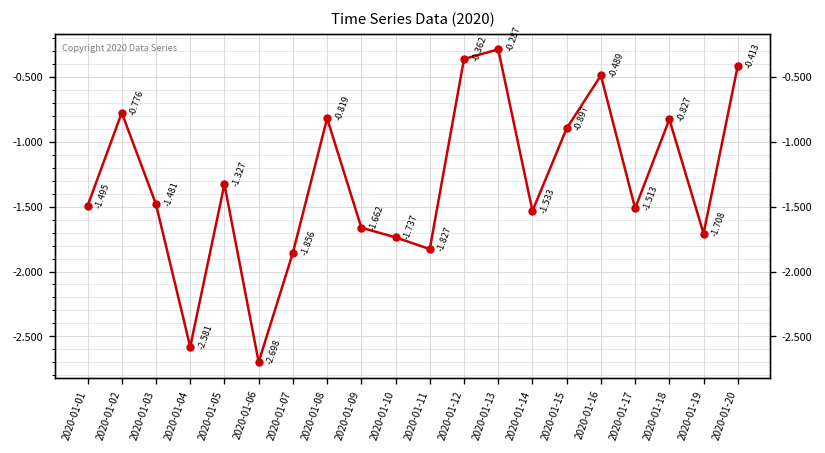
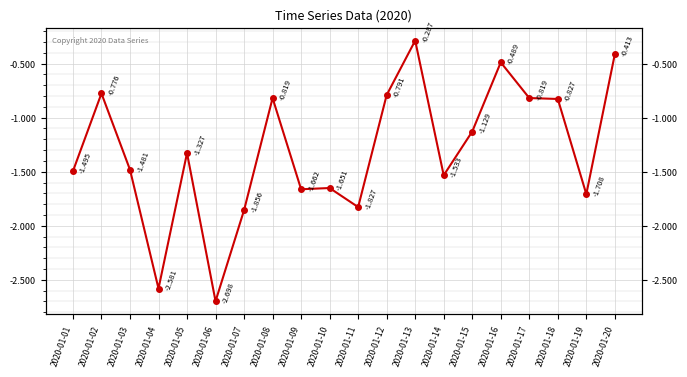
2020-01-10: -1.737 -> -1.651
2020-01-12: -0.362 -> -0.791
2020-01-15: -0.897 -> -1.129
2020-01-17: -1.513 -> -0.819
